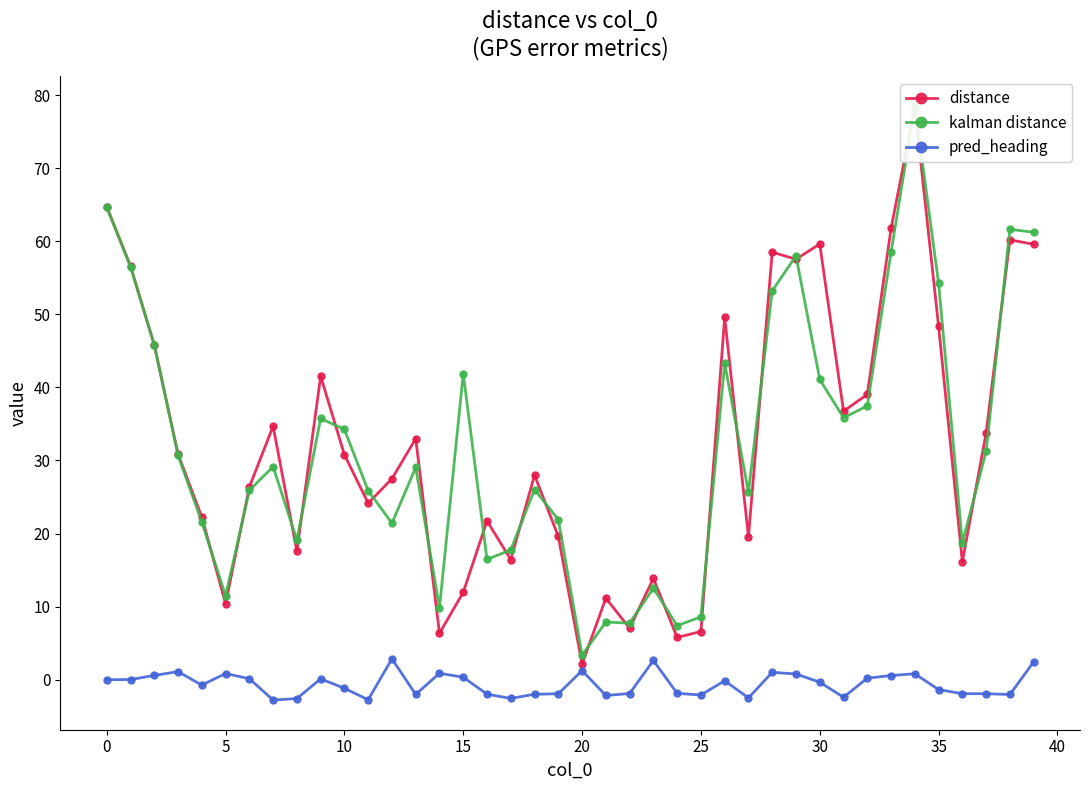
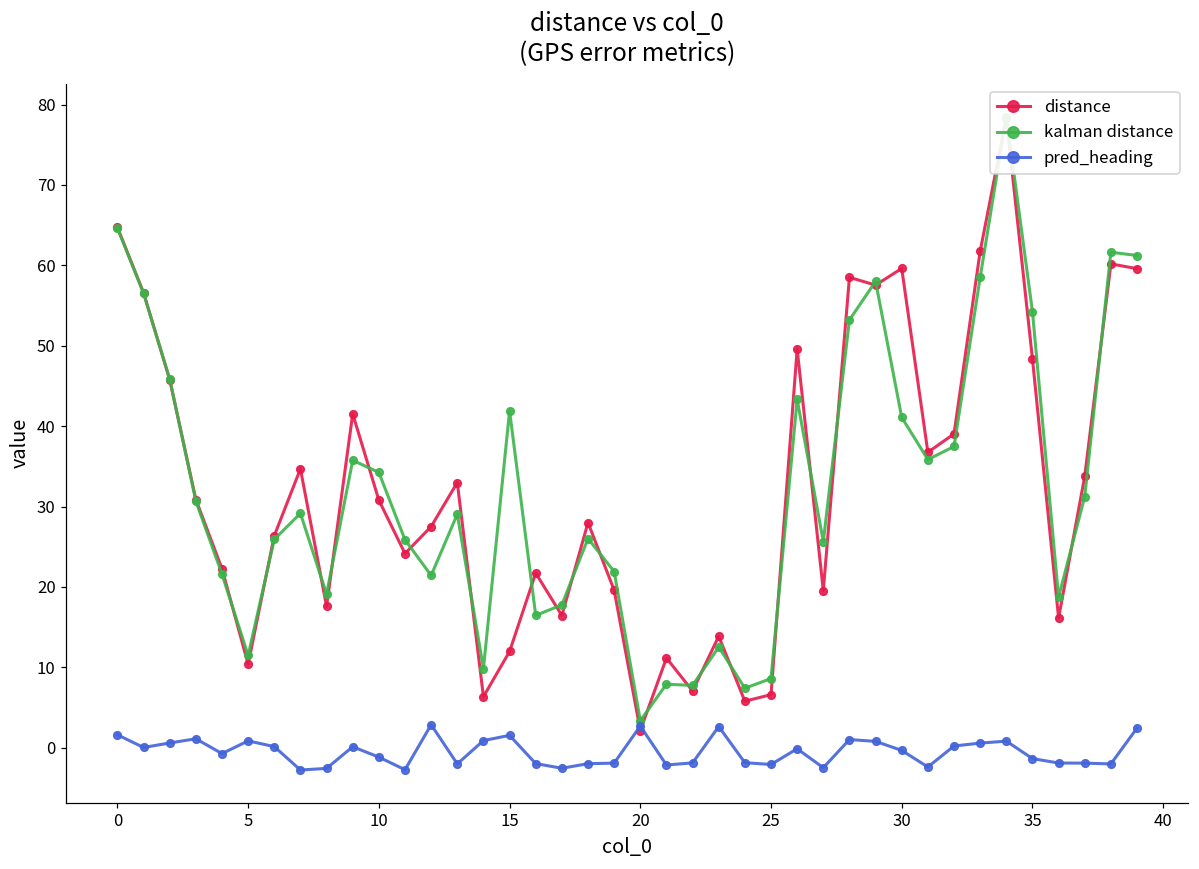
pred_heading, 0: 0 -> 2
pred_heading, 15: 0 -> 2
pred_heading, 20: 1 -> 3
